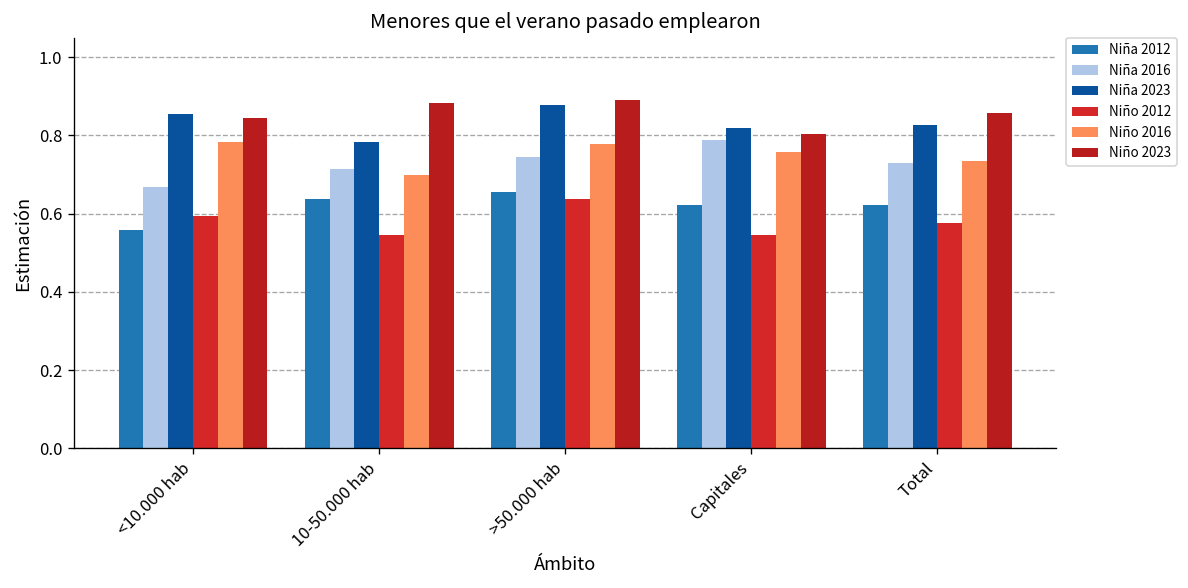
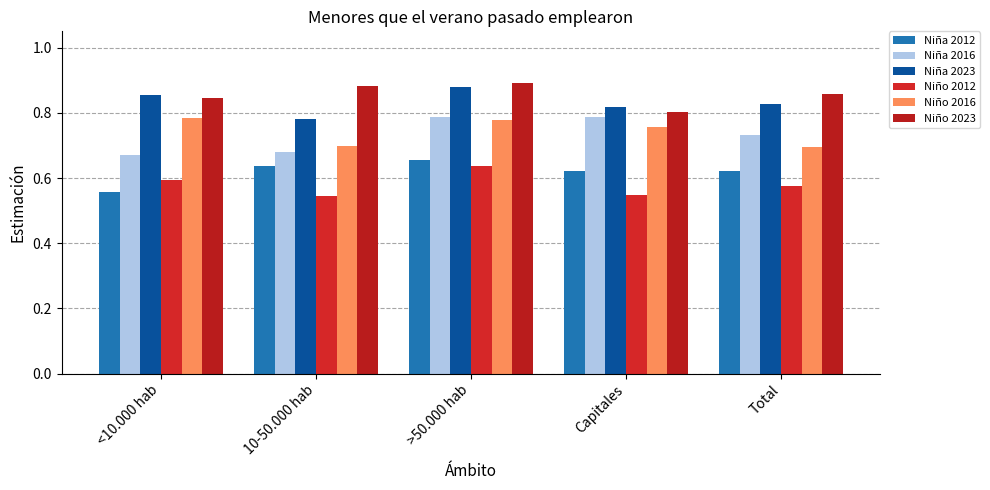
Niña 2016, 10-50.000 hab: 0.72 -> 0.68
Niña 2016, >50.000 hab: 0.75 -> 0.79
Niño 2016, Total: 0.73 -> 0.69
